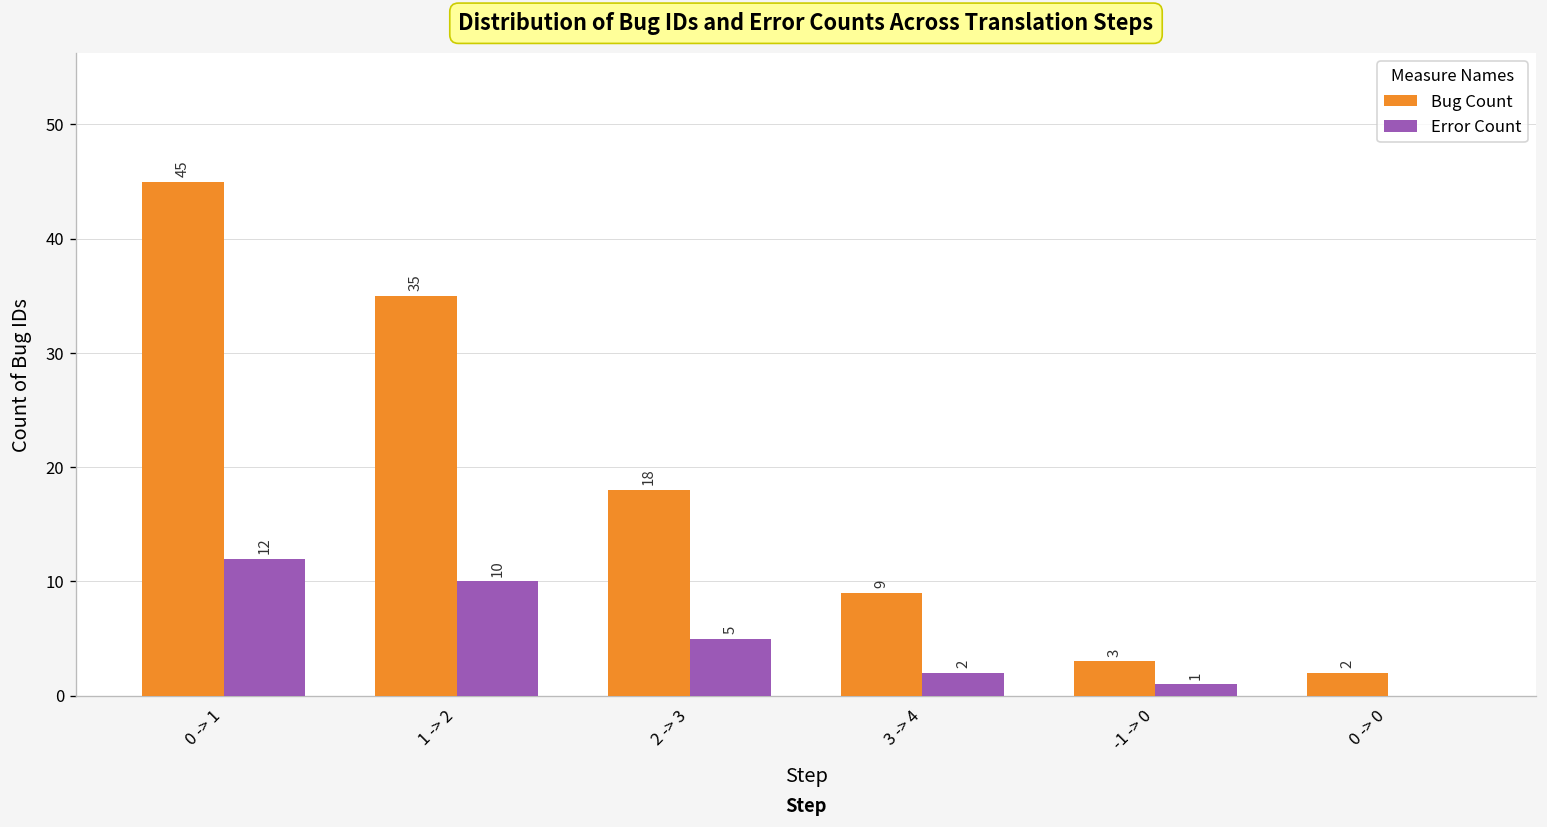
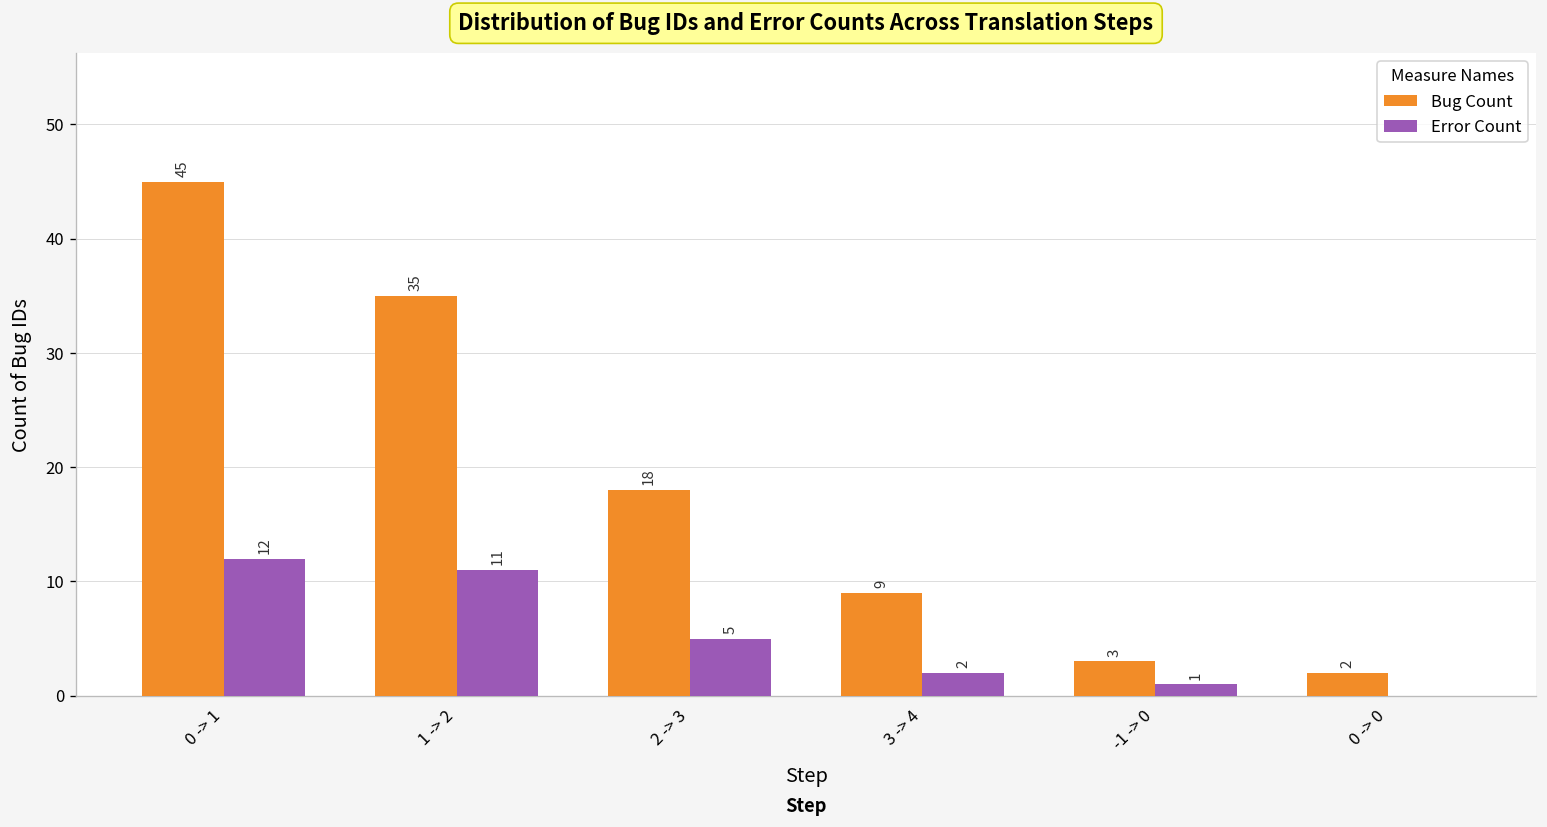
Error Count, 1 -> 2: 10 -> 11
